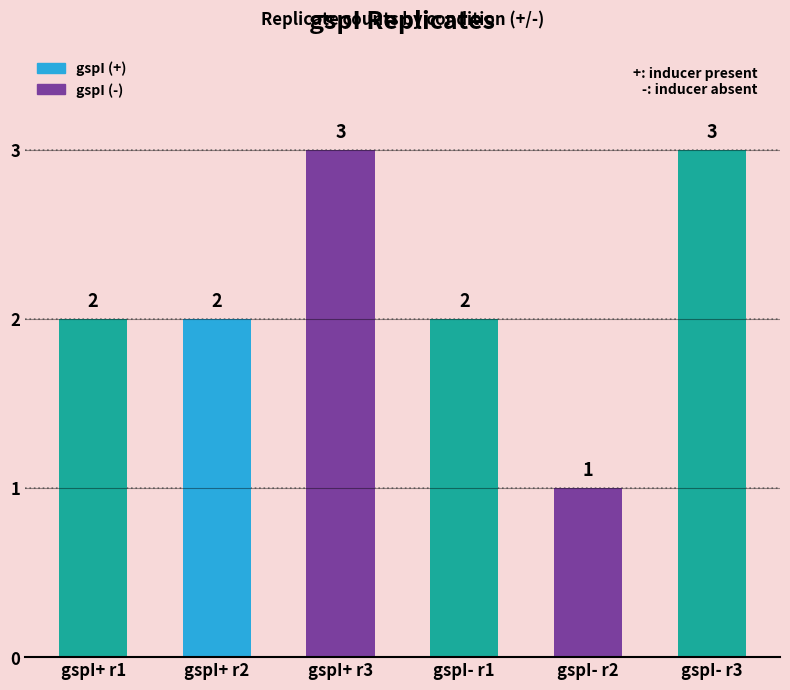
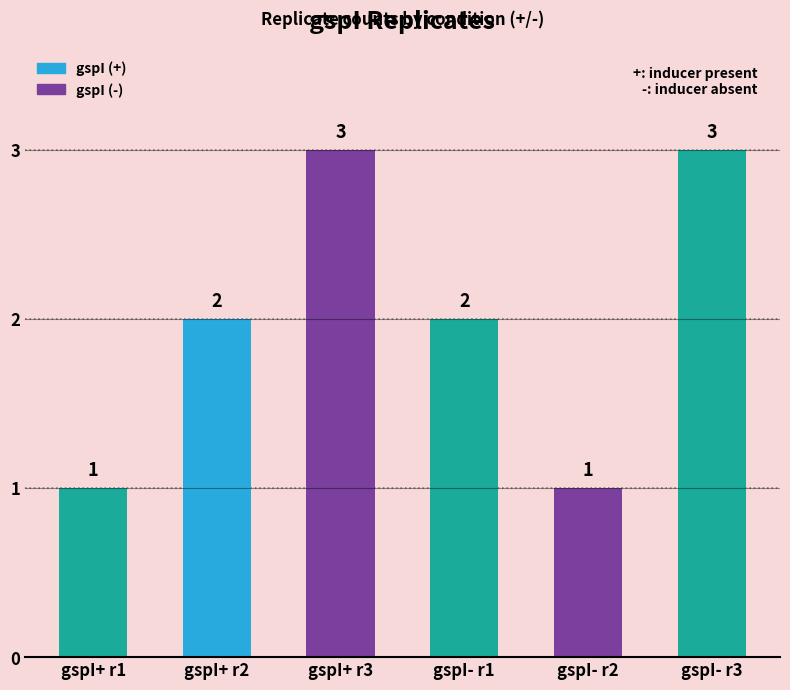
gspI+ r1: 2 -> 1
